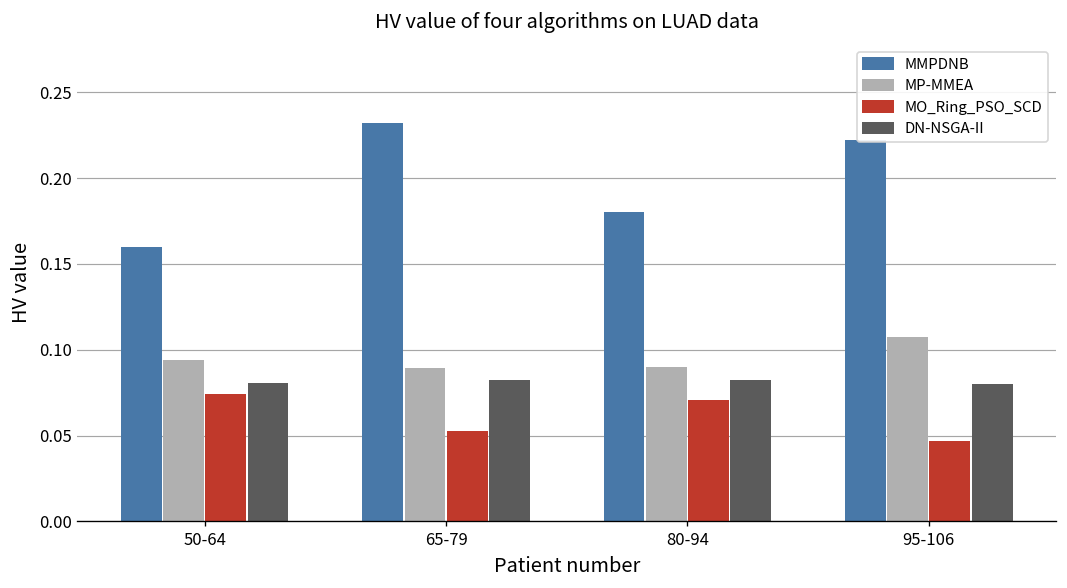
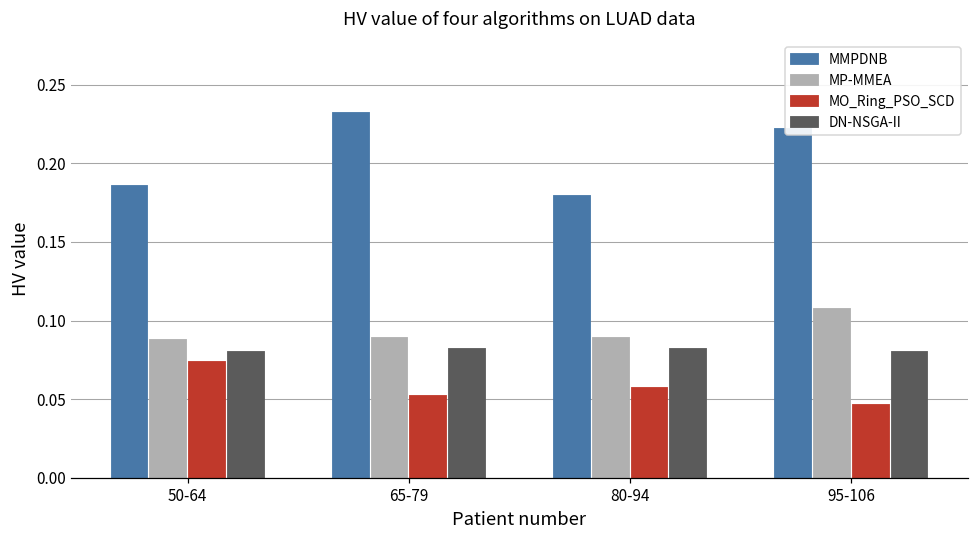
MMPDNB, 50-64: 0.159 -> 0.185
MP-MMEA, 50-64: 0.094 -> 0.088
MO_Ring_PSO_SCD, 80-94: 0.070 -> 0.057
